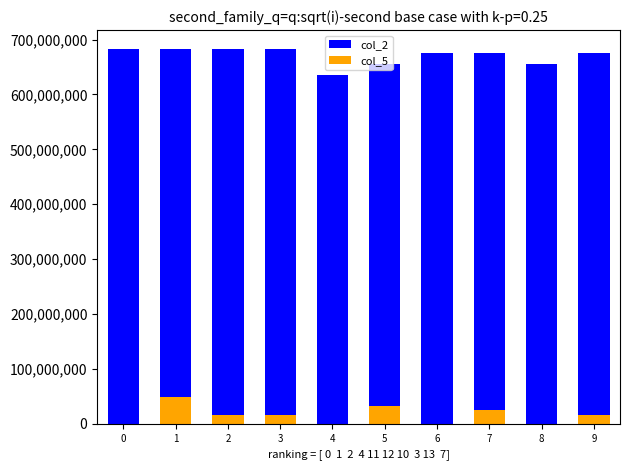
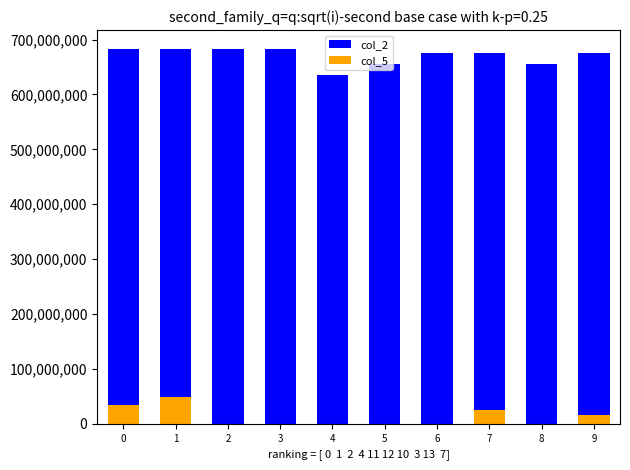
col_5, 0: 0 -> 30,000,000
col_5, 2: 20,000,000 -> 0
col_5, 3: 20,000,000 -> 0
col_5, 5: 30,000,000 -> 0
